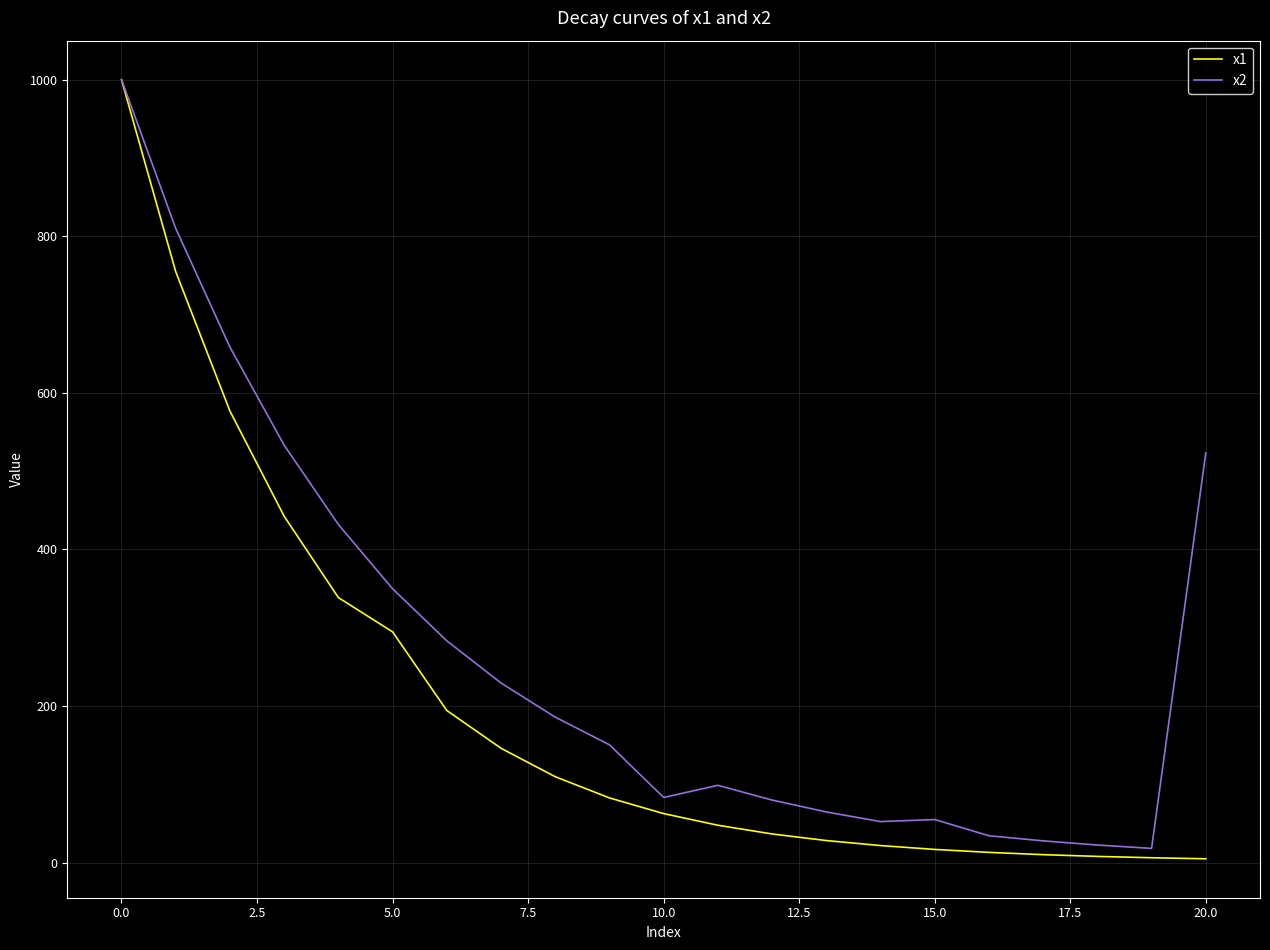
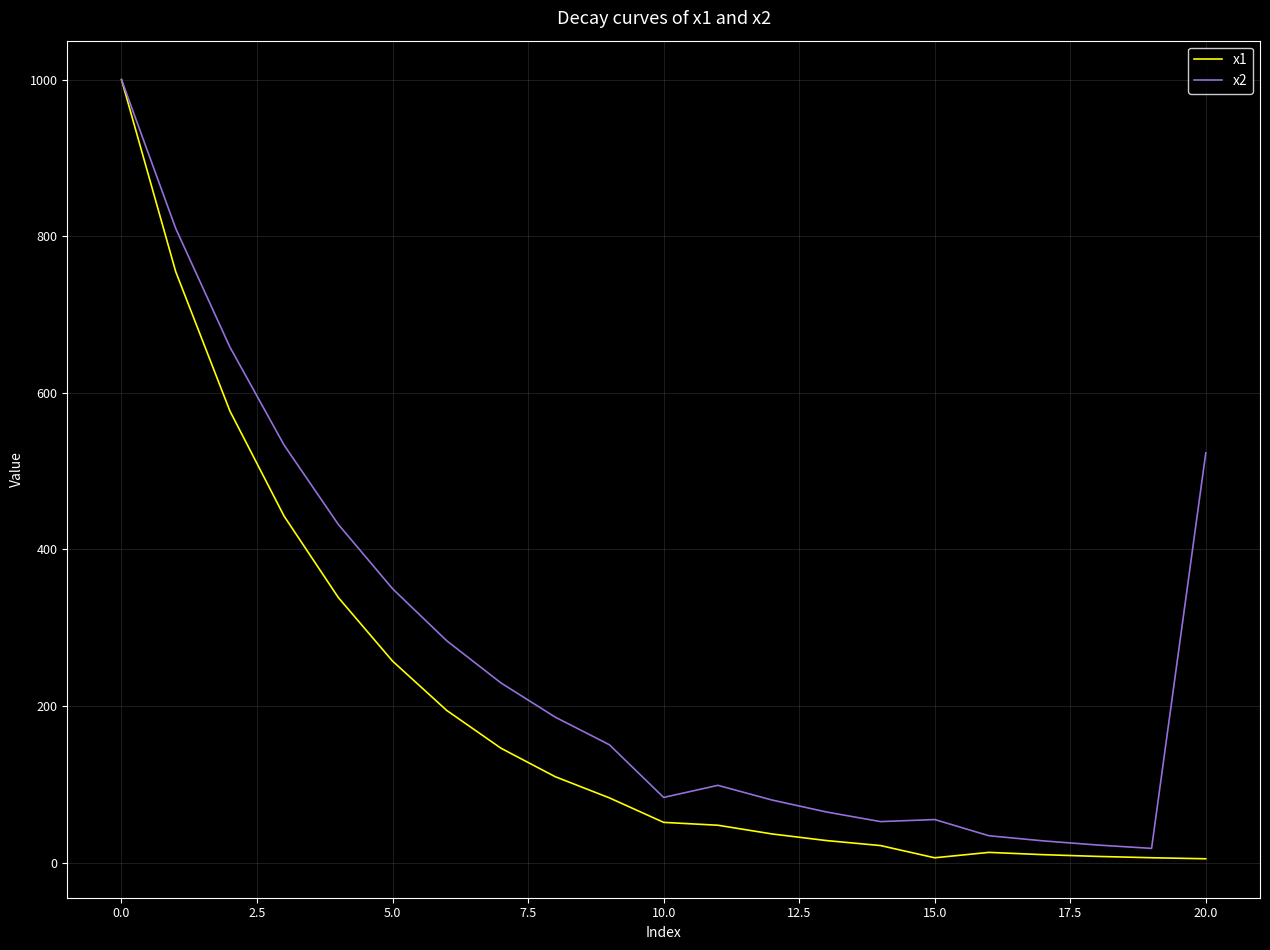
x1, 5.0: 290 -> 260
x1, 10.0: 60 -> 50
x1, 15.0: 20 -> 10
